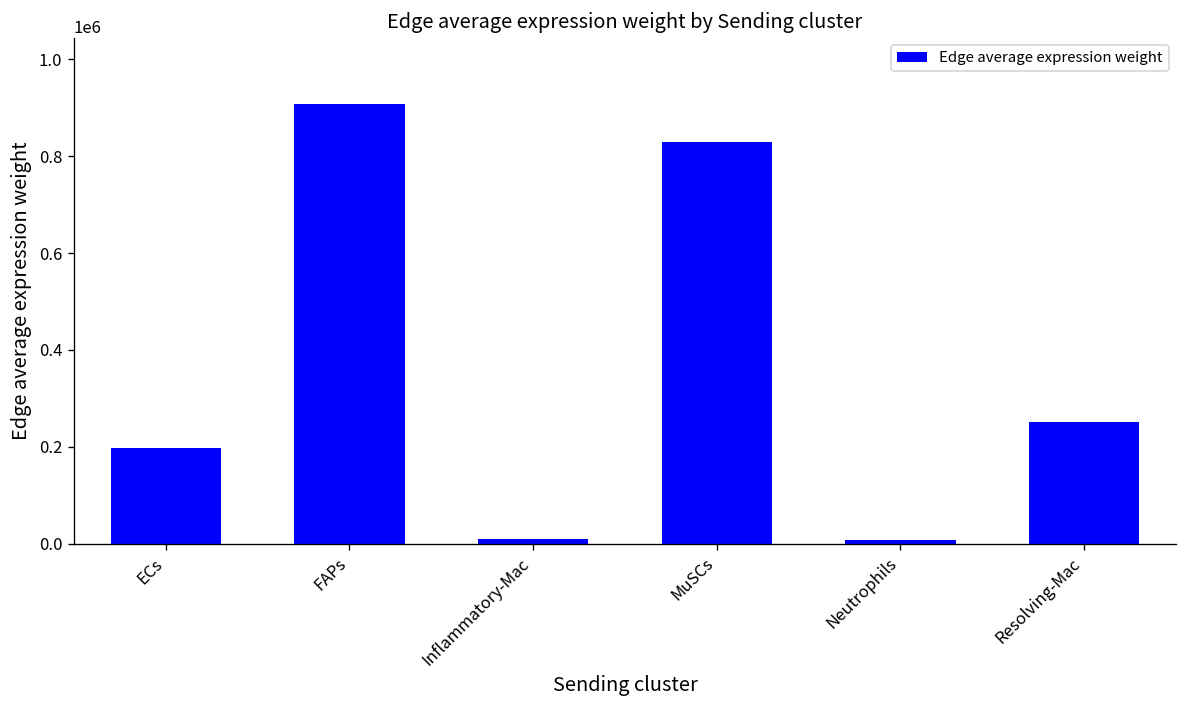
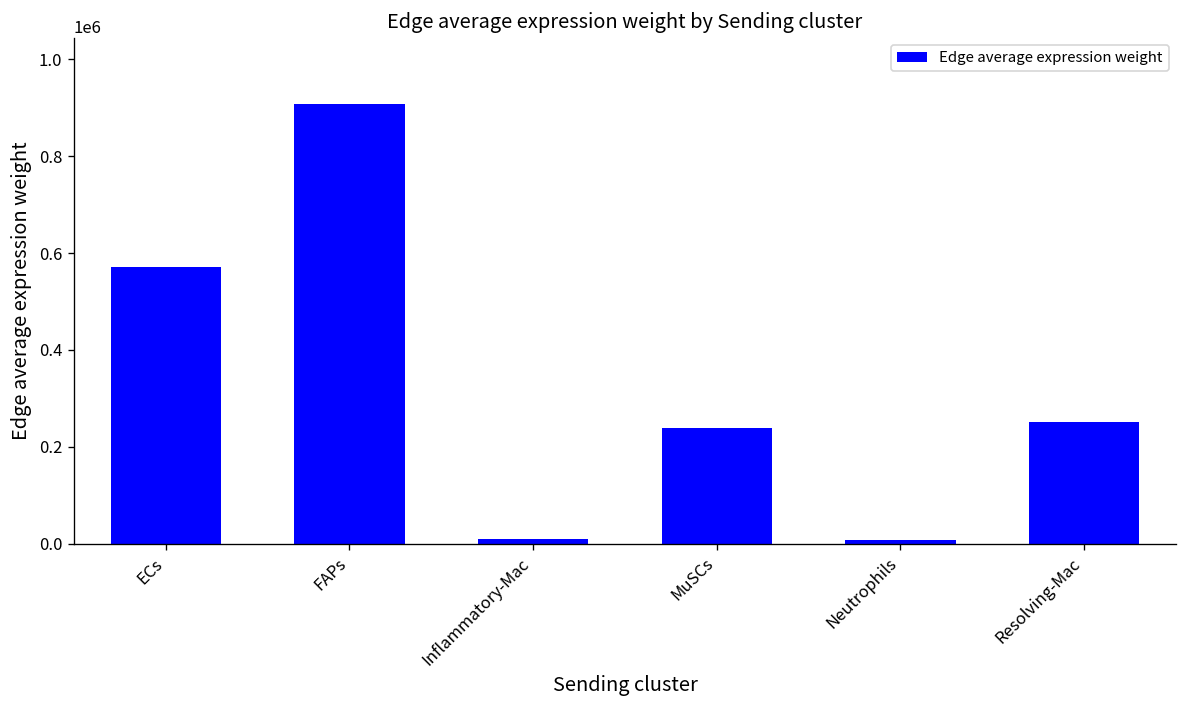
ECs: 200000 -> 570000
MuSCs: 830000 -> 240000
